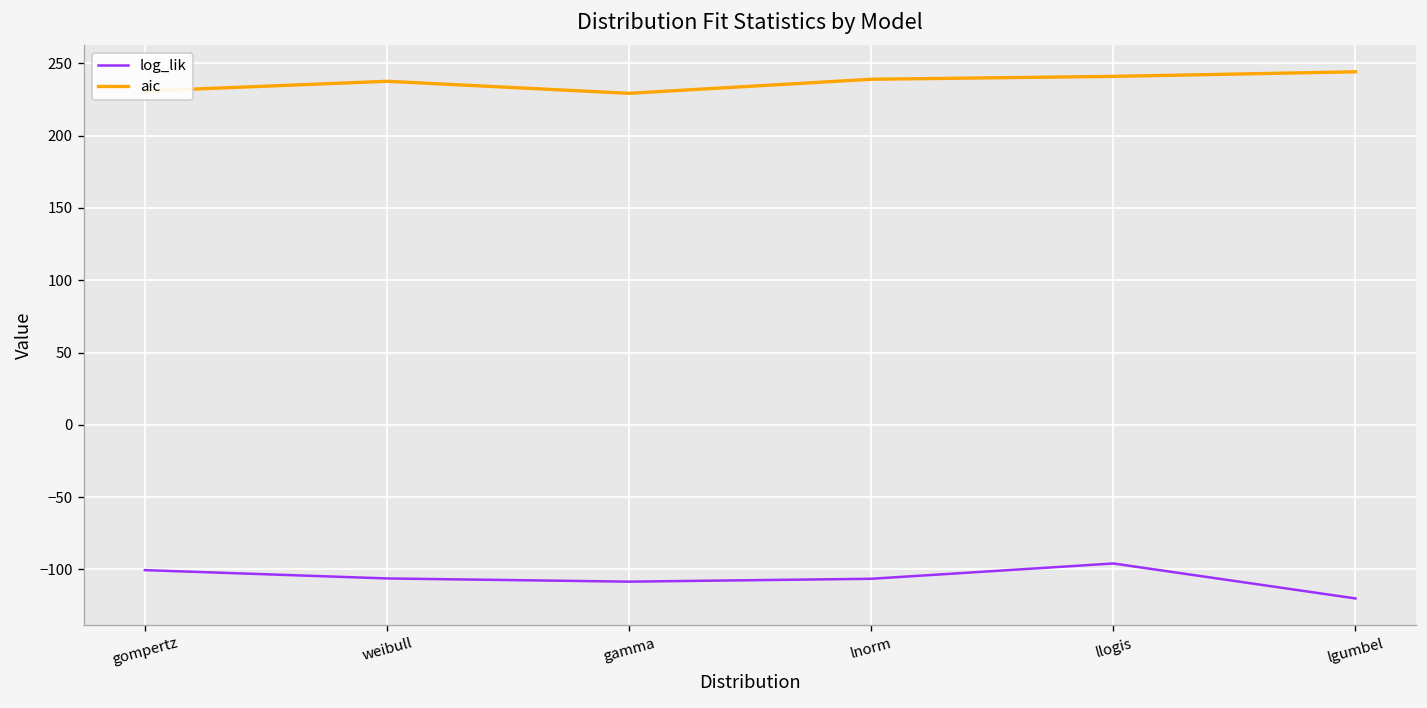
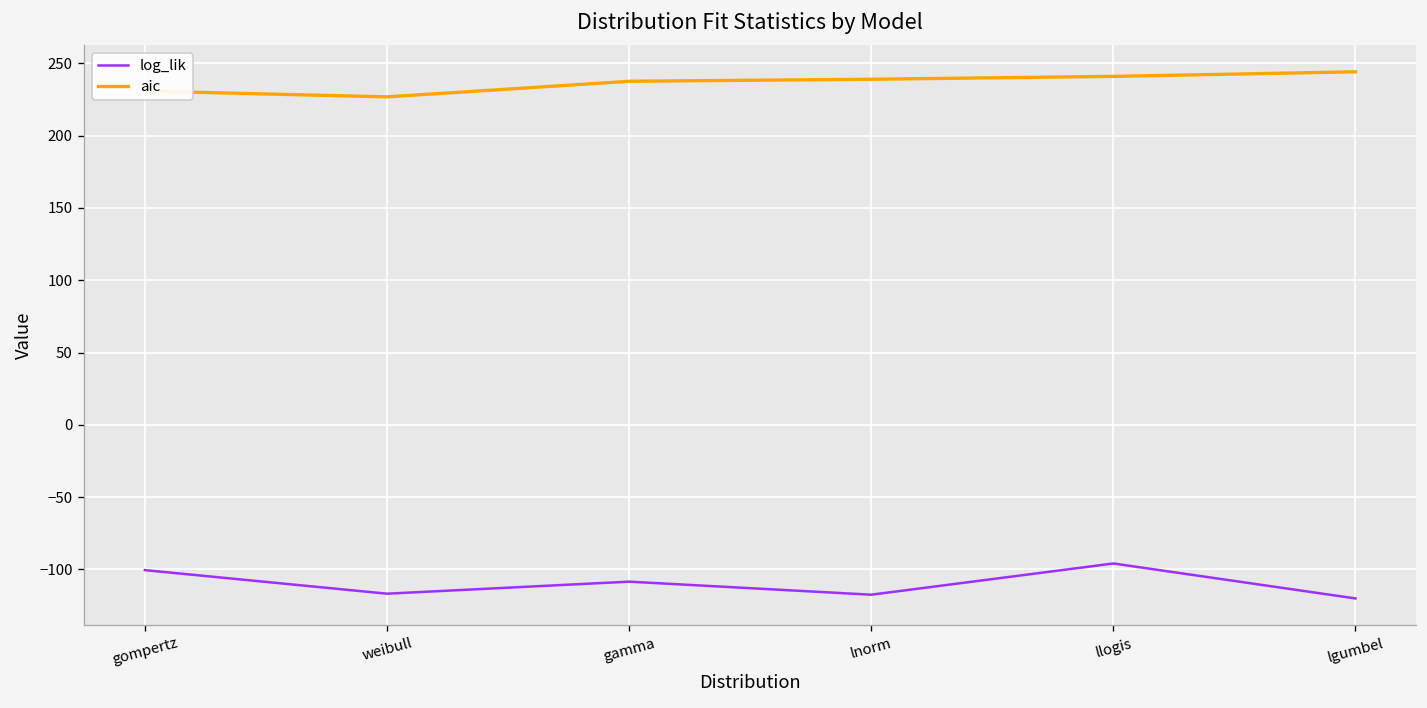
log_lik, weibull: -106 -> -117
aic, weibull: 238 -> 227
aic, gamma: 229 -> 238
log_lik, lnorm: -107 -> -118
